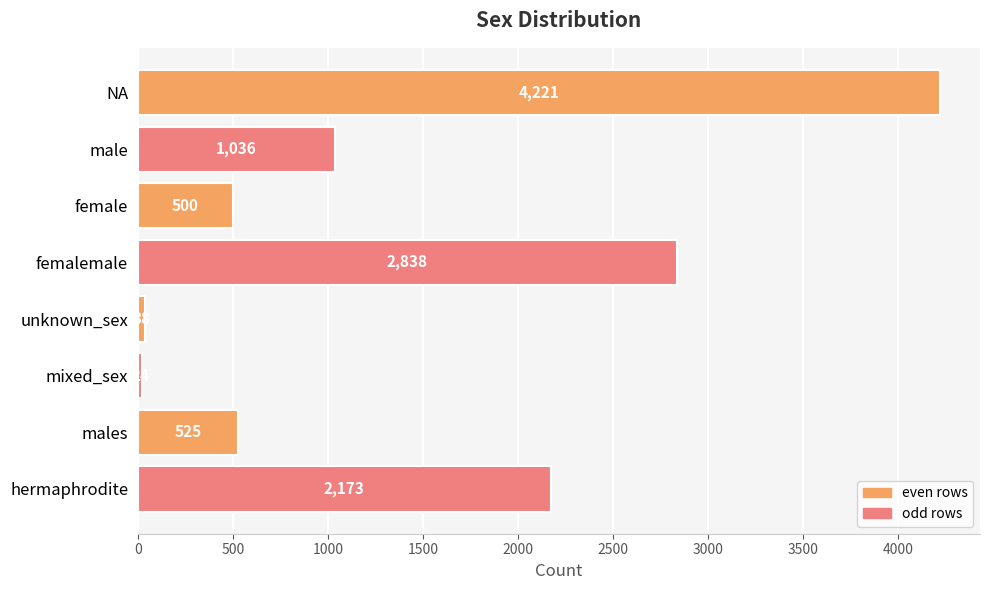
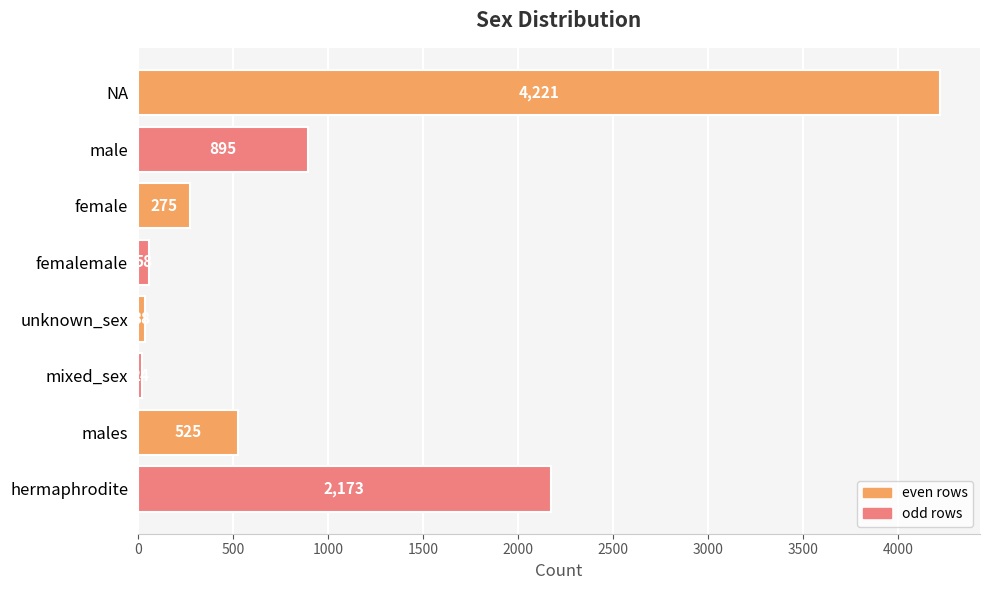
male: 1,036 -> 895
female: 500 -> 275
femalemale: 2840 -> 60
